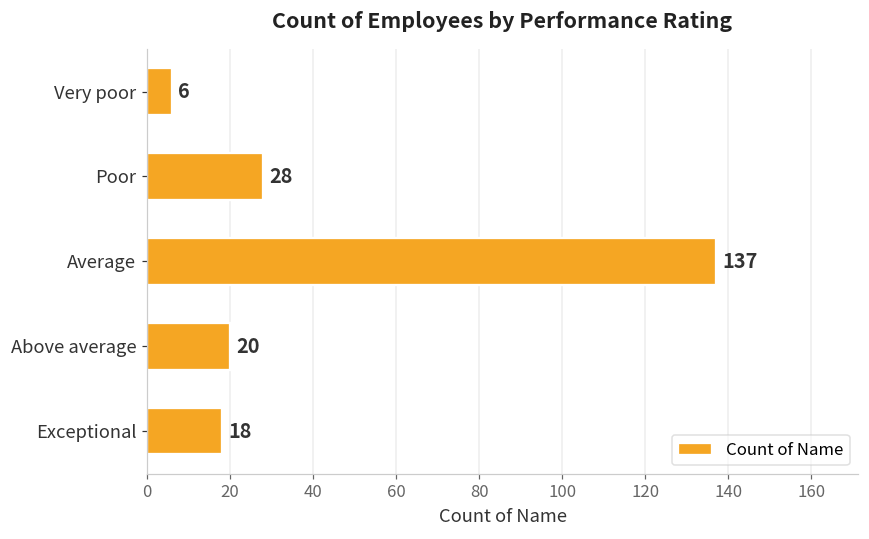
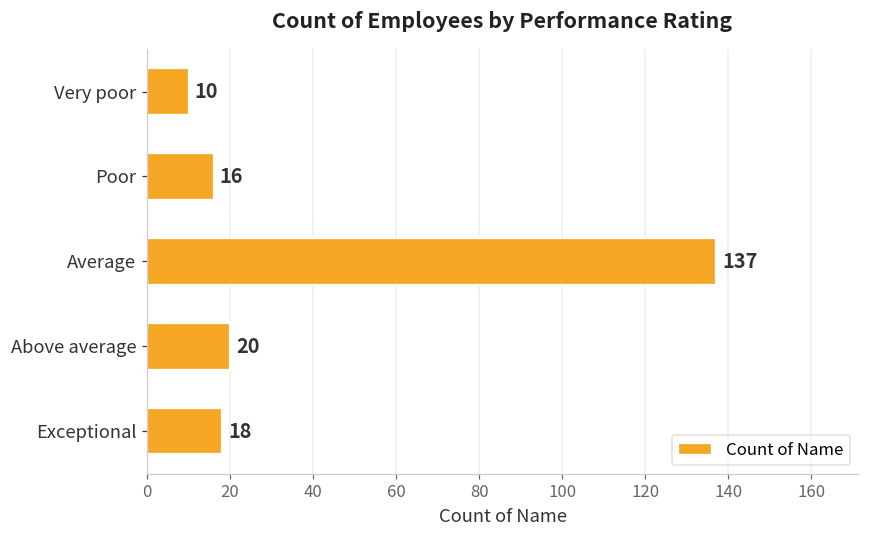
Very poor: 6 -> 10
Poor: 28 -> 16
